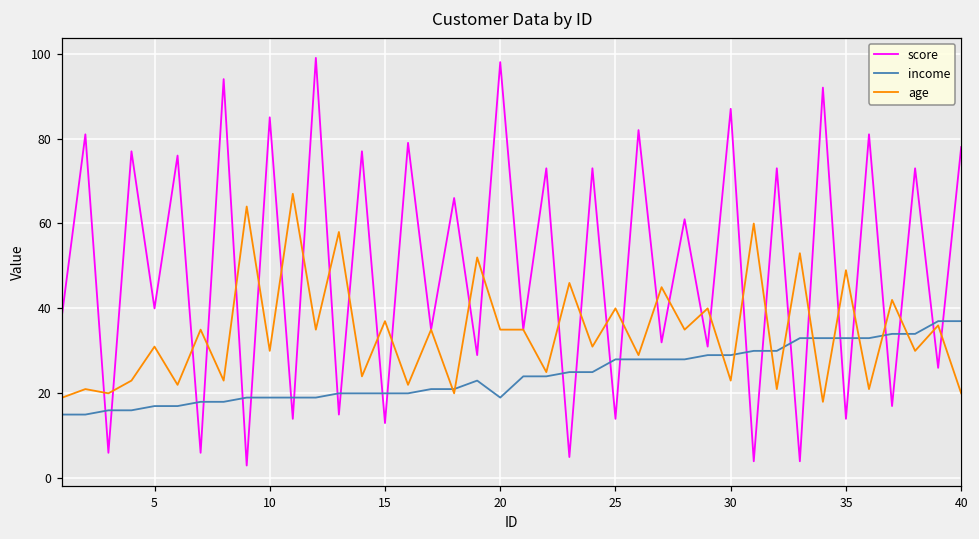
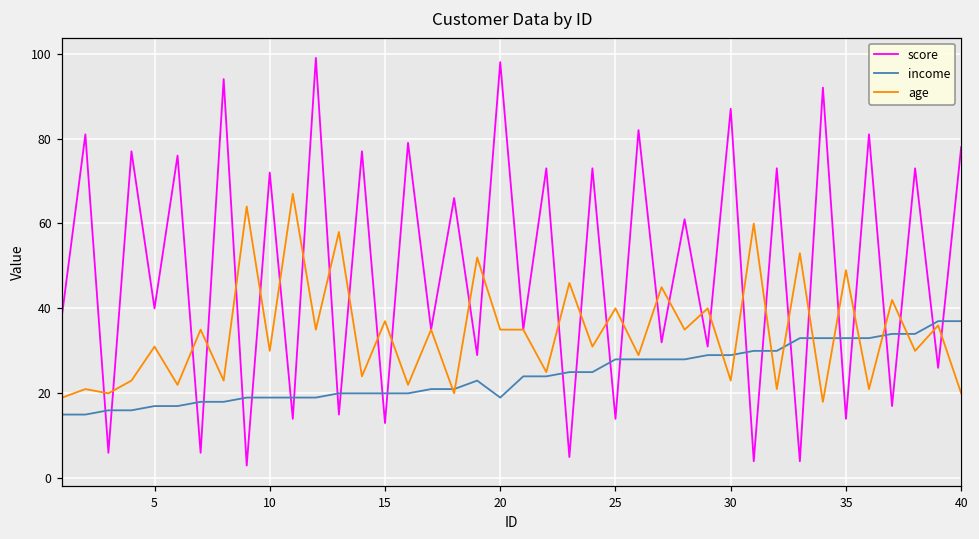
score, 10: 85 -> 72
